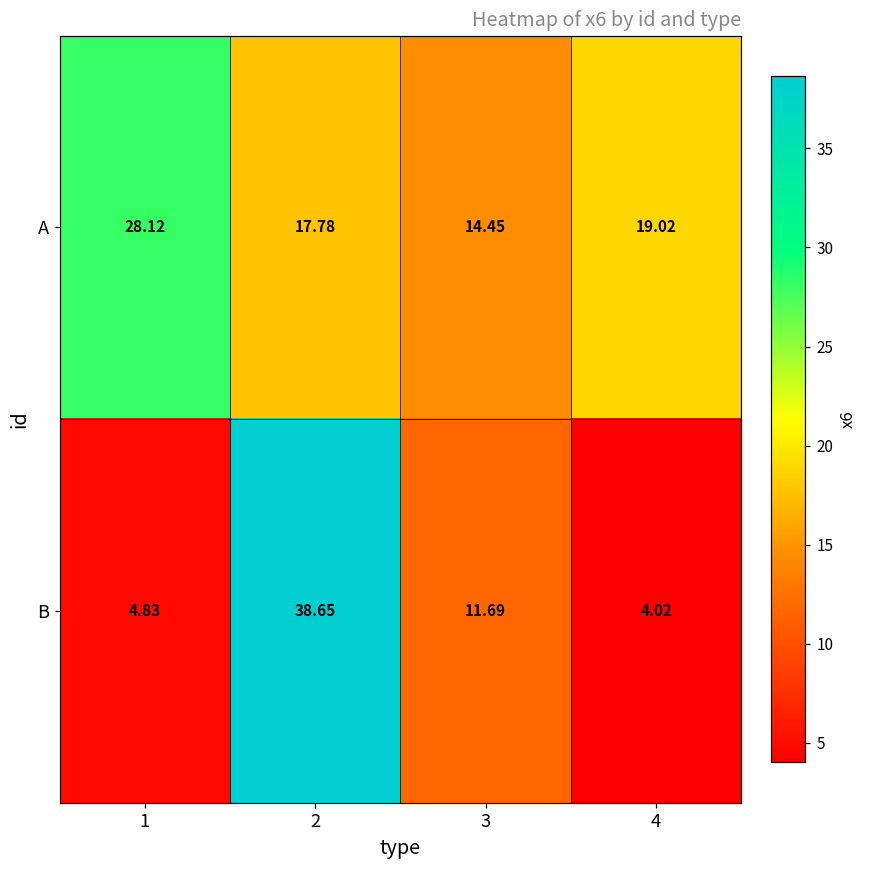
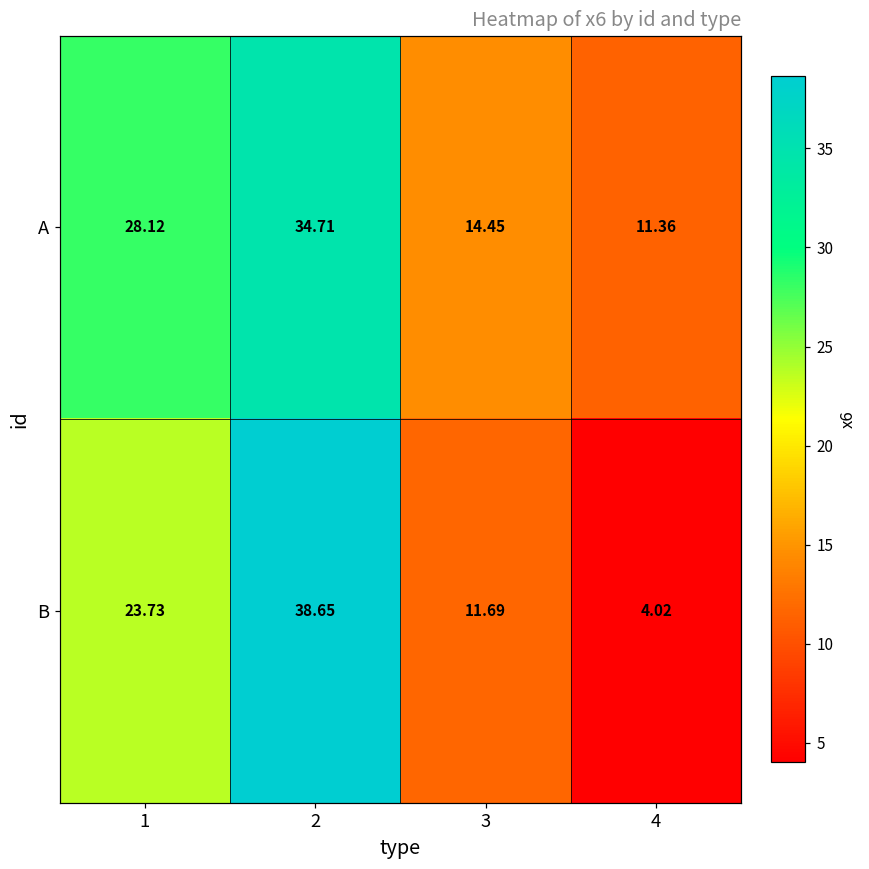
A, 2: 17.78 -> 34.71
A, 4: 19.02 -> 11.36
B, 1: 4.83 -> 23.73
